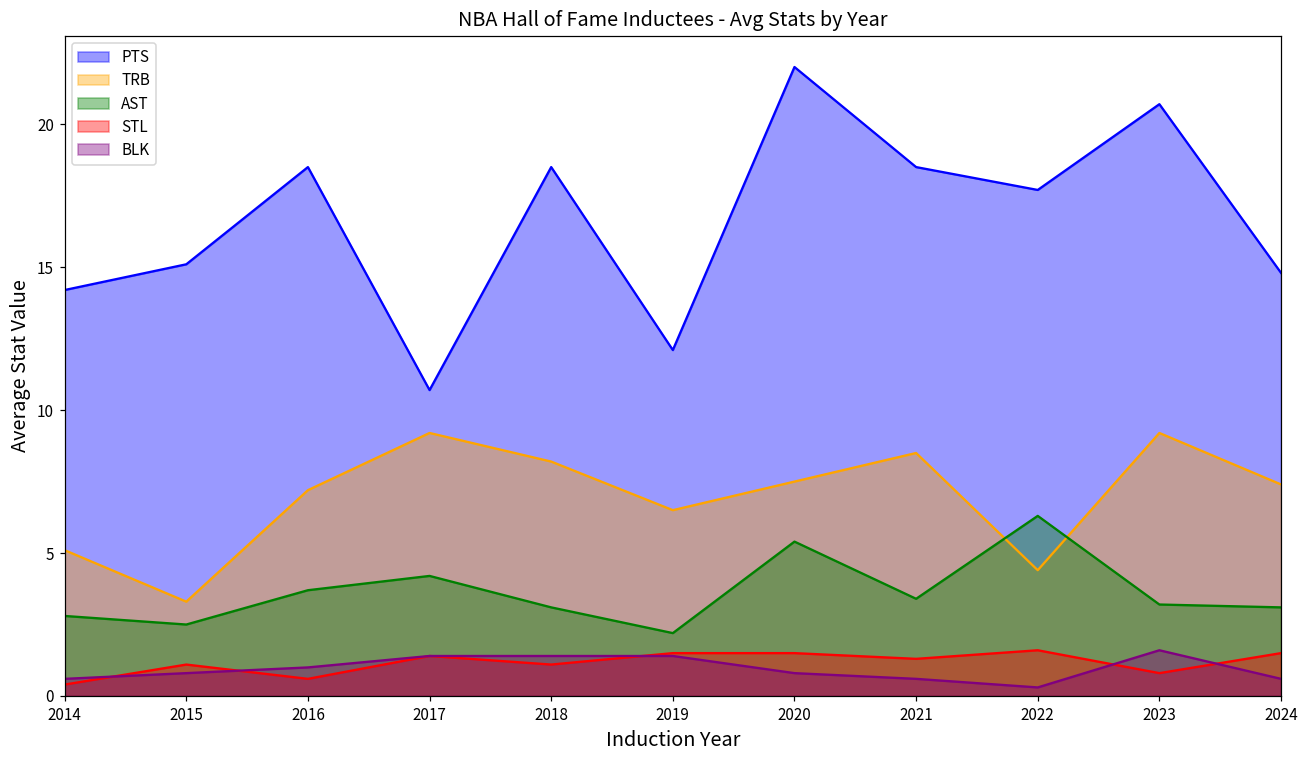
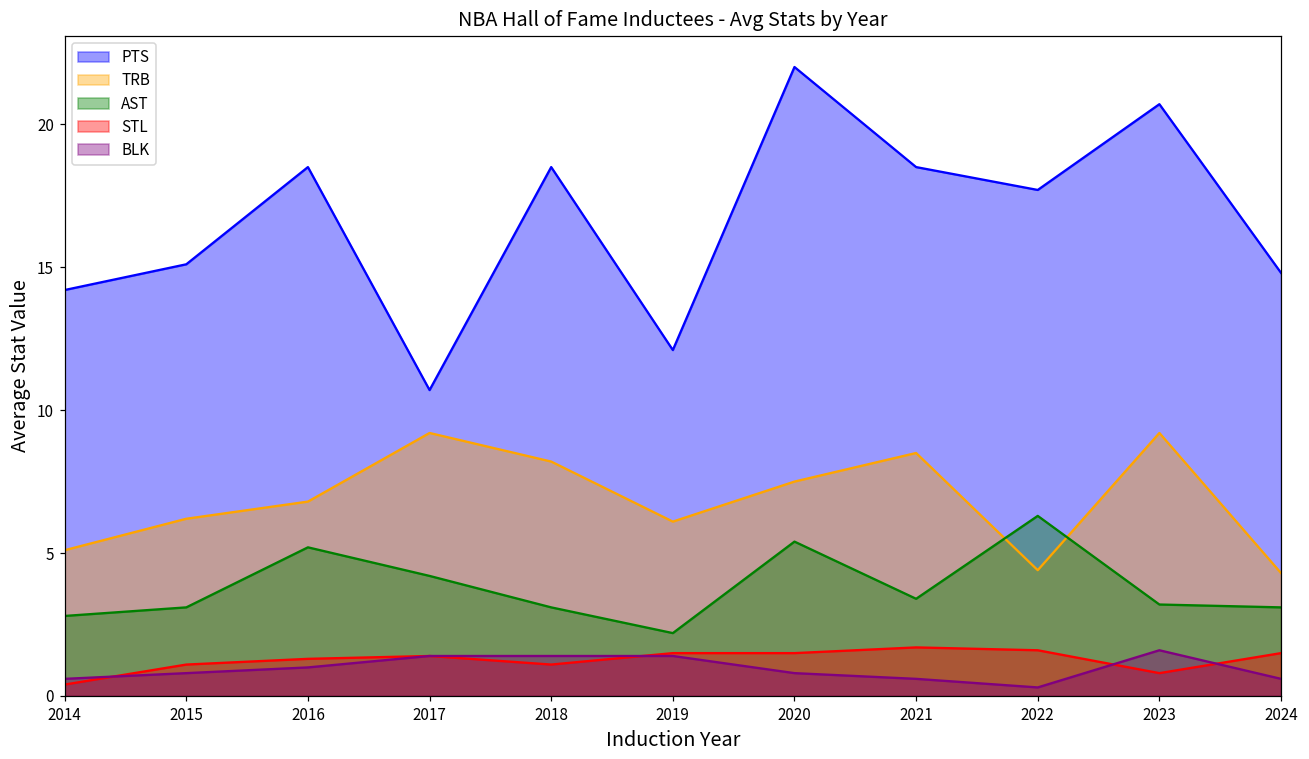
TRB, 2015: 3.3 -> 6.2
AST, 2015: 2.5 -> 3.1
TRB, 2016: 7.2 -> 6.8
AST, 2016: 3.7 -> 5.2
STL, 2016: 0.6 -> 1.3
TRB, 2019: 6.5 -> 6.1
STL, 2021: 1.3 -> 1.7
TRB, 2024: 7.4 -> 4.3
